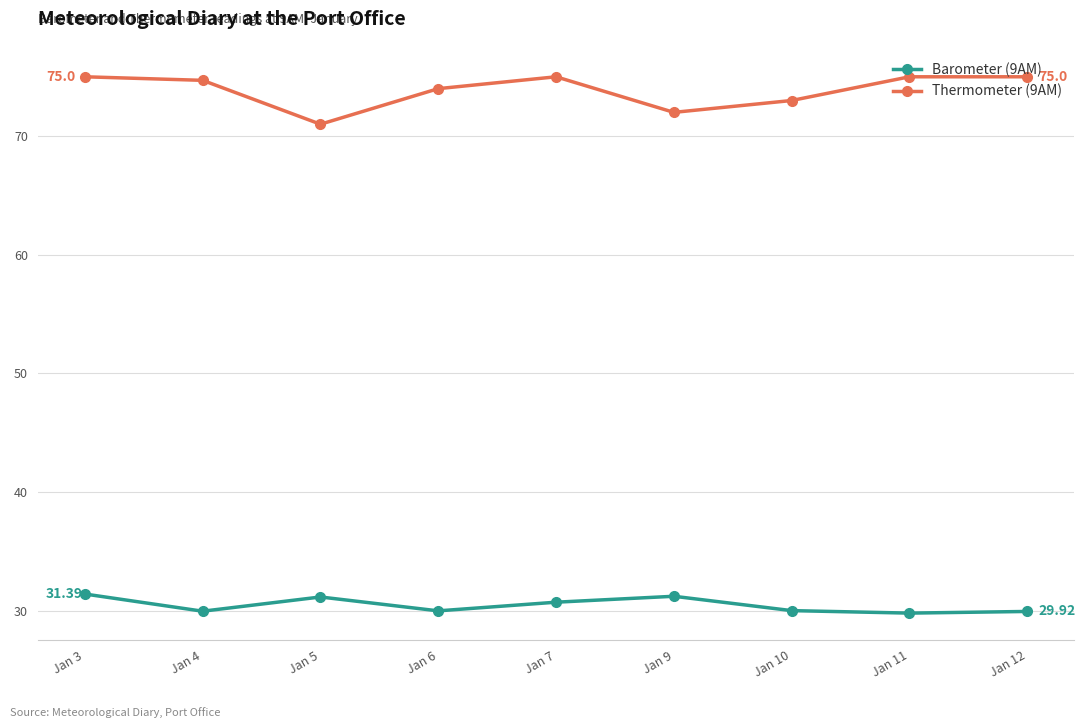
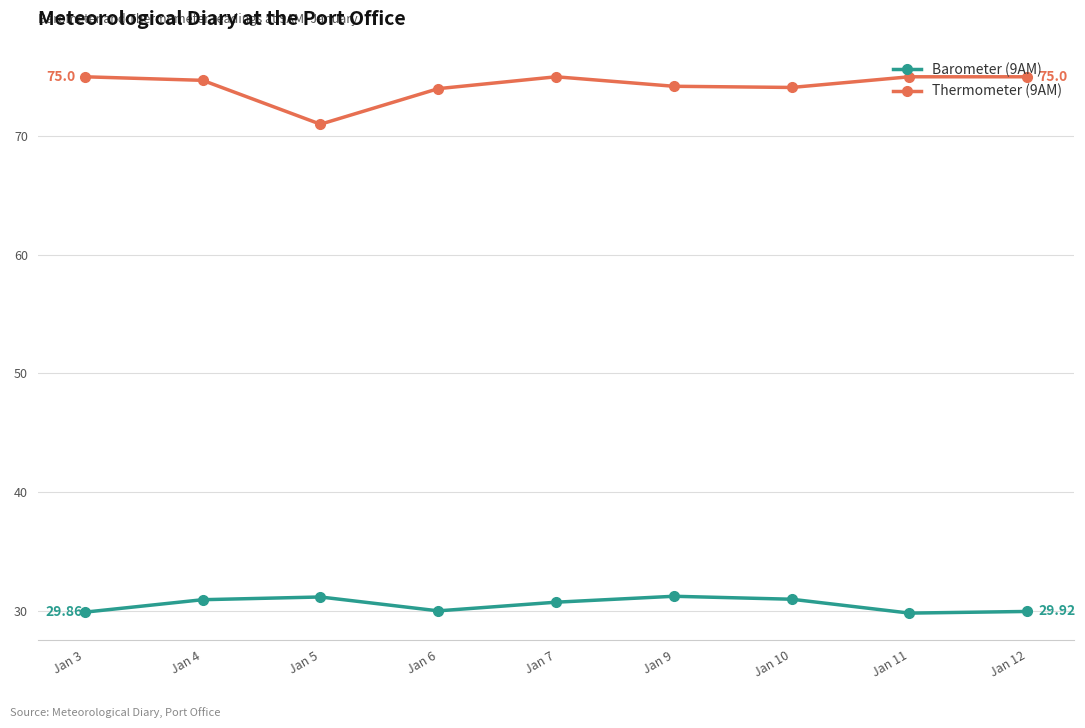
Barometer (9AM), Jan 3: 31.39 -> 29.86
Barometer (9AM), Jan 4: 29.9 -> 30.9
Thermometer (9AM), Jan 9: 72.0 -> 74.2
Barometer (9AM), Jan 10: 30.0 -> 31.0
Thermometer (9AM), Jan 10: 73.0 -> 74.1
